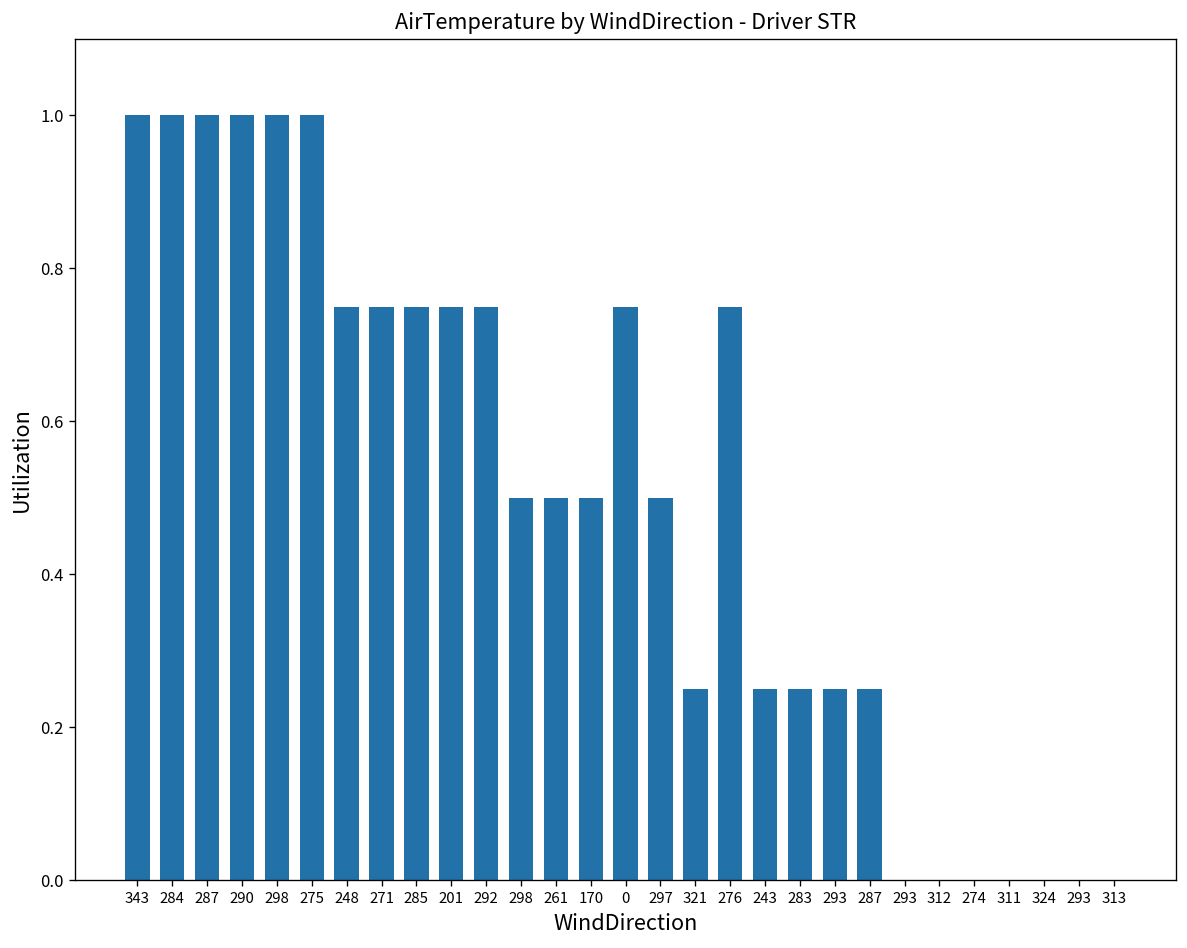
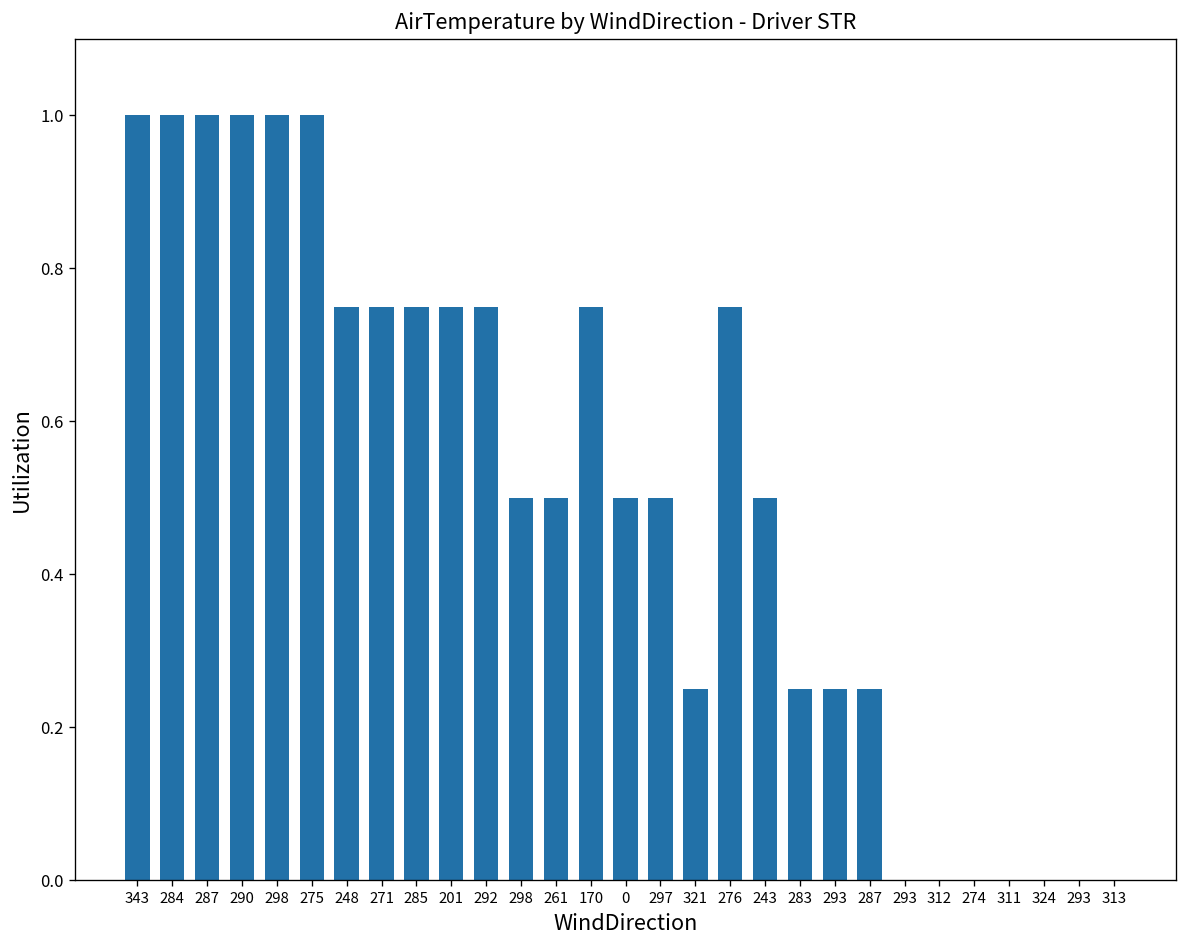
170: 0.50 -> 0.75
0: 0.75 -> 0.50
243: 0.25 -> 0.50
